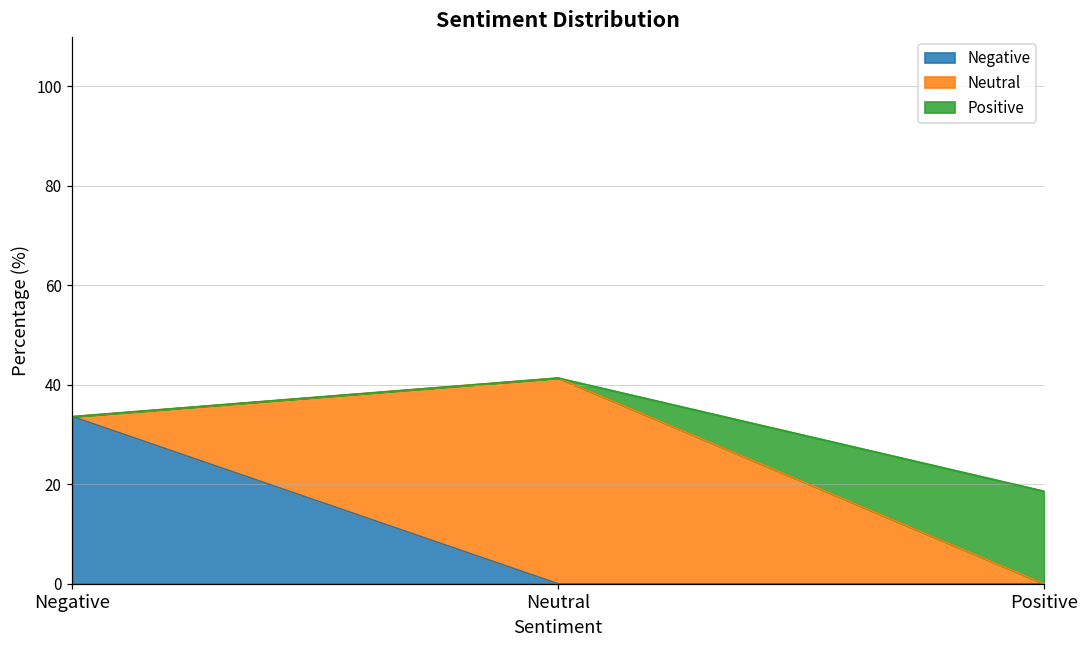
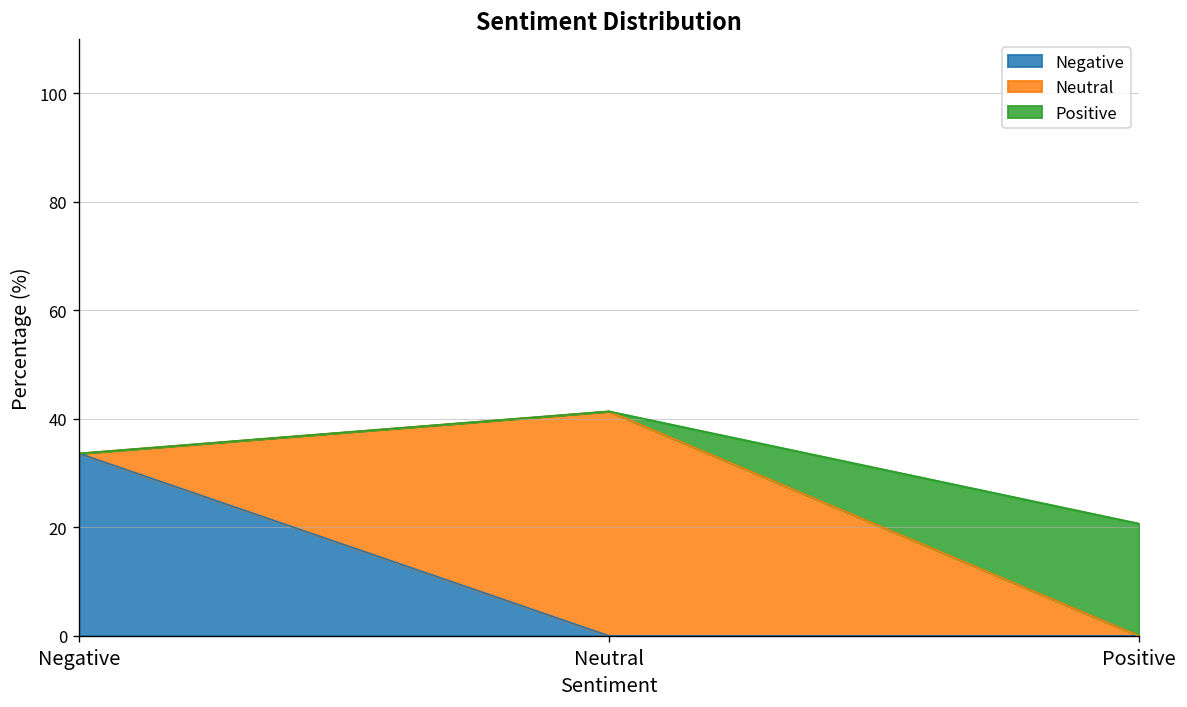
Positive, Positive: 19 -> 21
